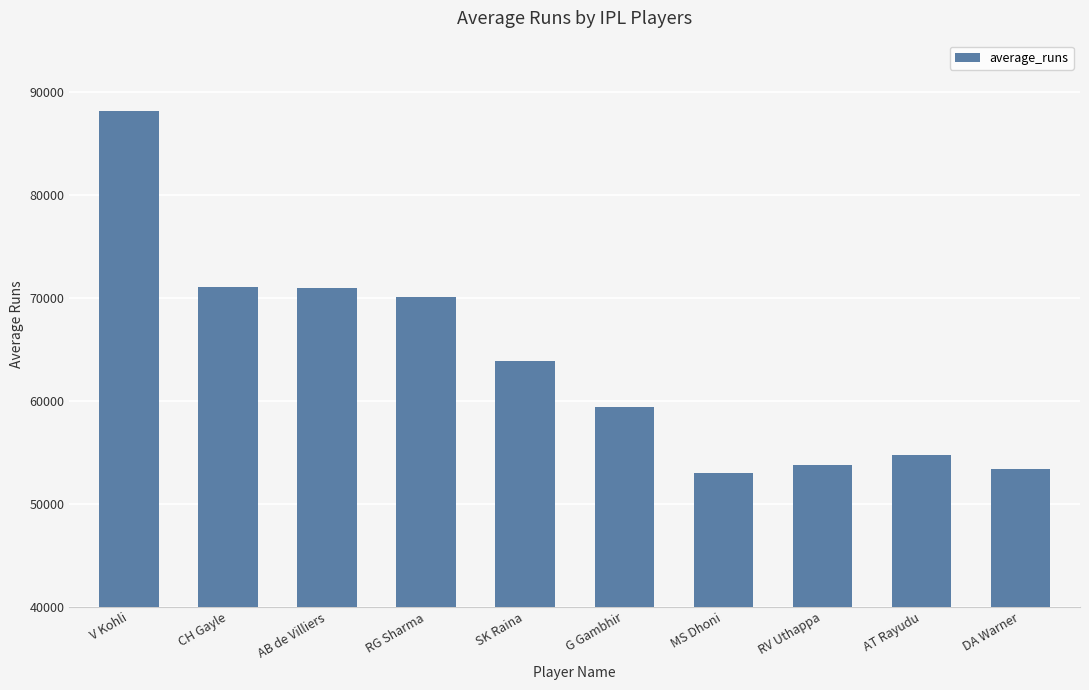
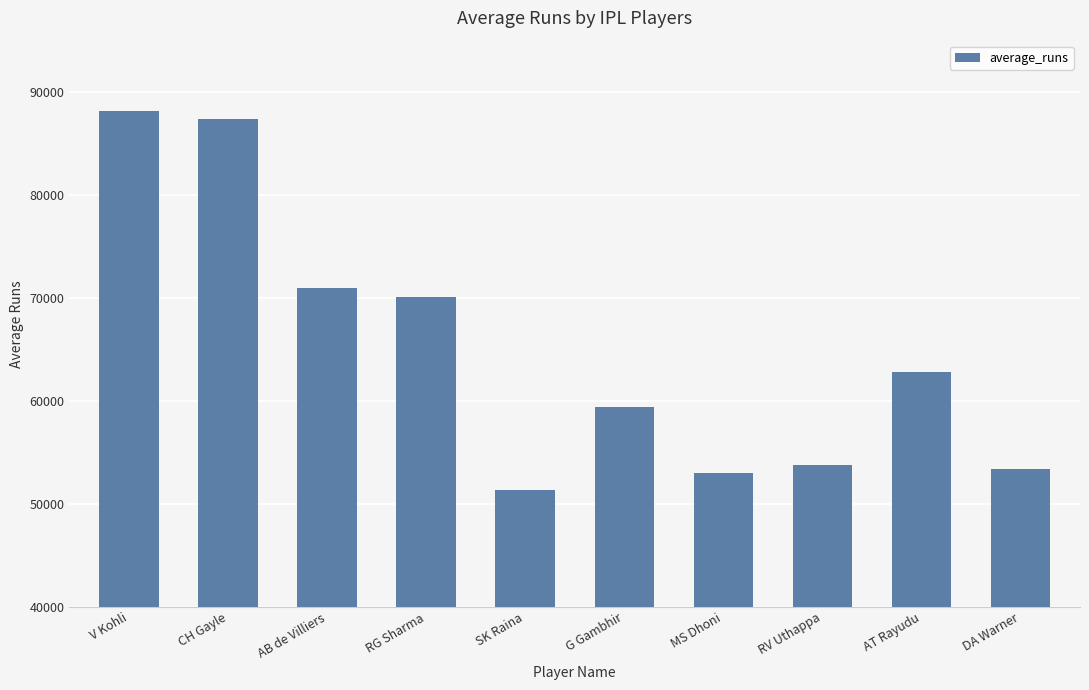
CH Gayle: 71000 -> 87400
SK Raina: 63900 -> 51400
AT Rayudu: 54700 -> 62800
